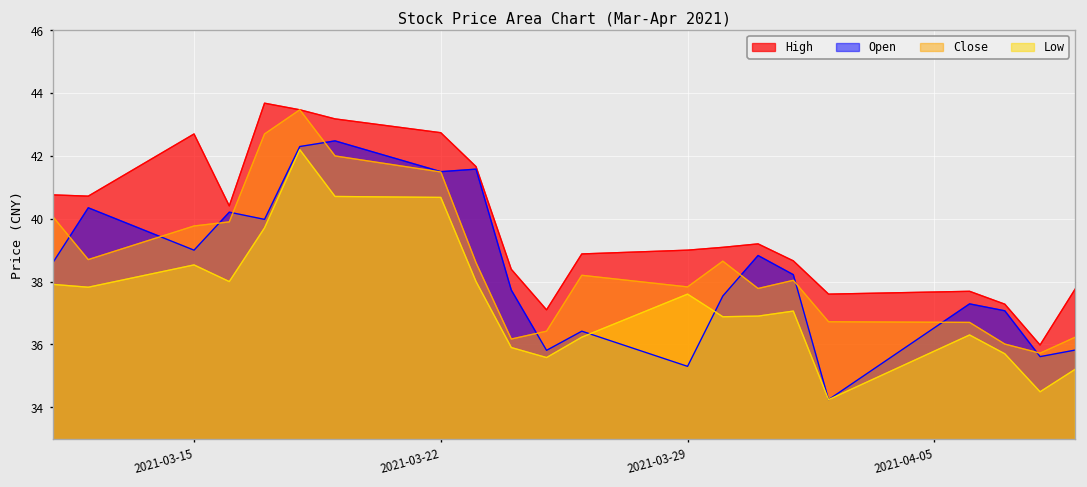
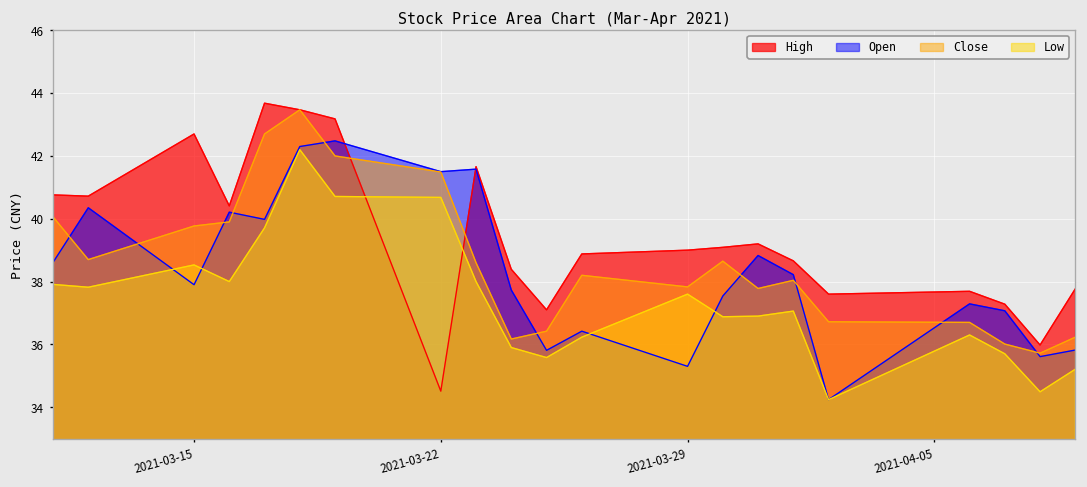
Open, 2021-03-15: 39.0 -> 37.9
High, 2021-03-22: 42.7 -> 34.5
